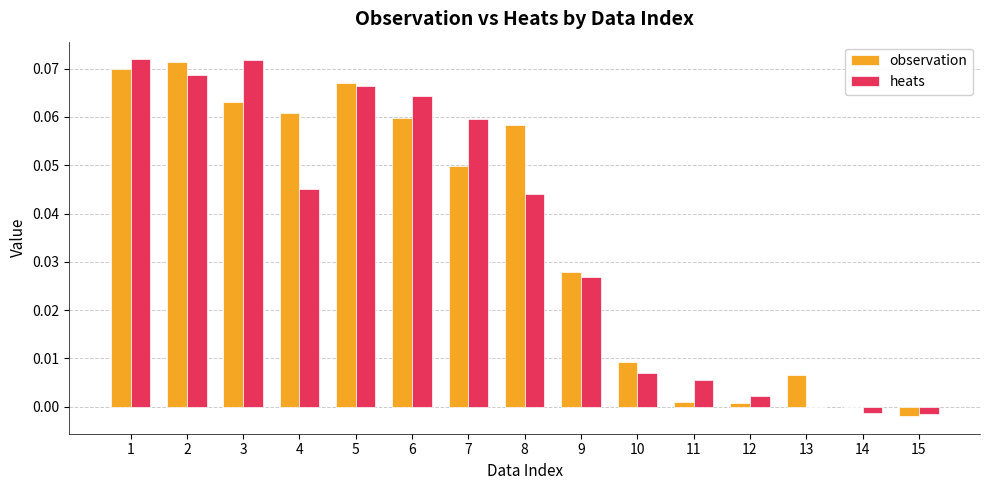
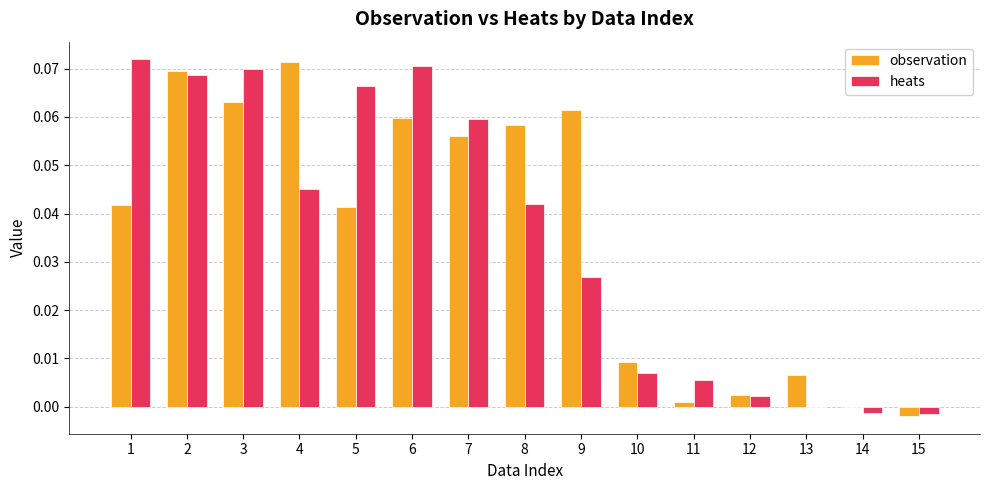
observation, 1: 0.070 -> 0.042
observation, 2: 0.071 -> 0.070
heats, 3: 0.072 -> 0.070
observation, 4: 0.061 -> 0.071
observation, 5: 0.067 -> 0.041
heats, 6: 0.064 -> 0.071
observation, 7: 0.050 -> 0.056
heats, 8: 0.044 -> 0.042
observation, 9: 0.028 -> 0.061
observation, 12: 0.001 -> 0.002
